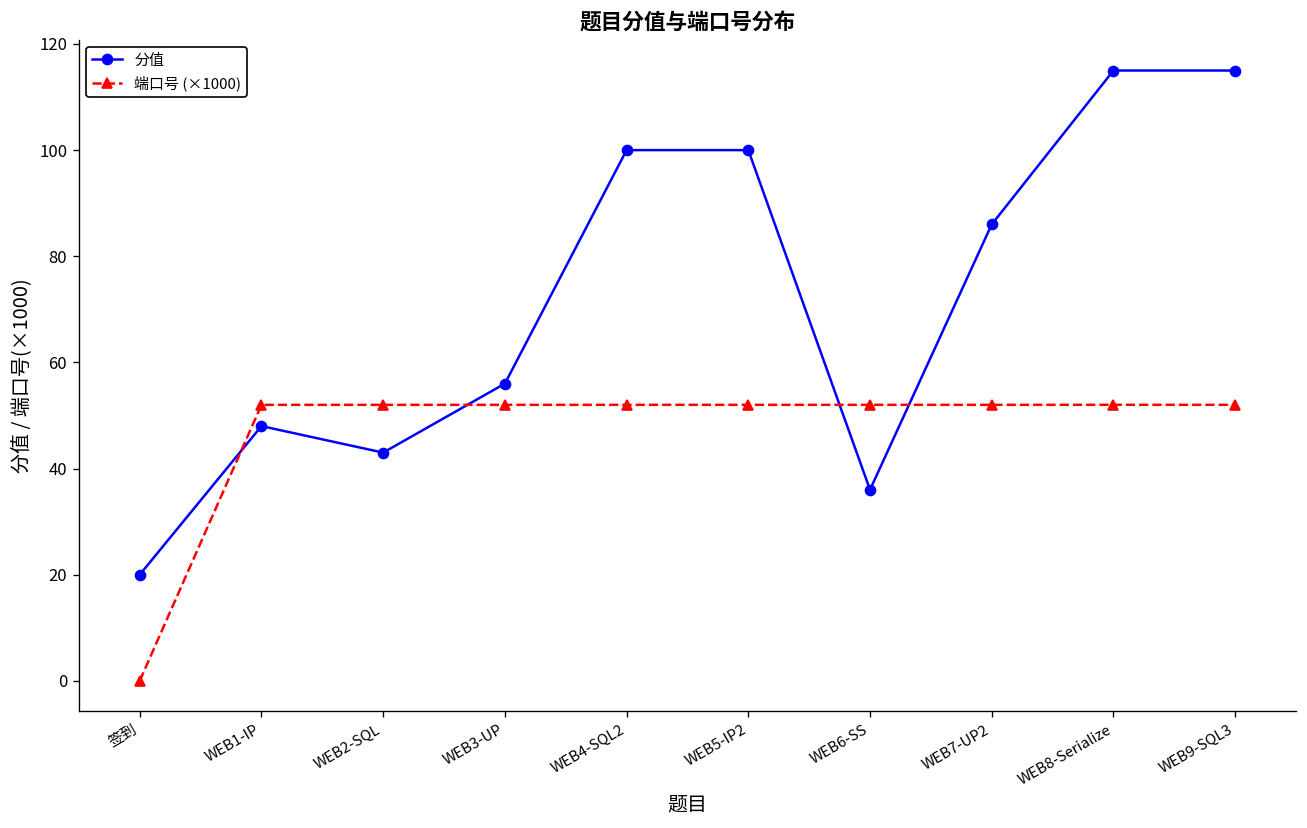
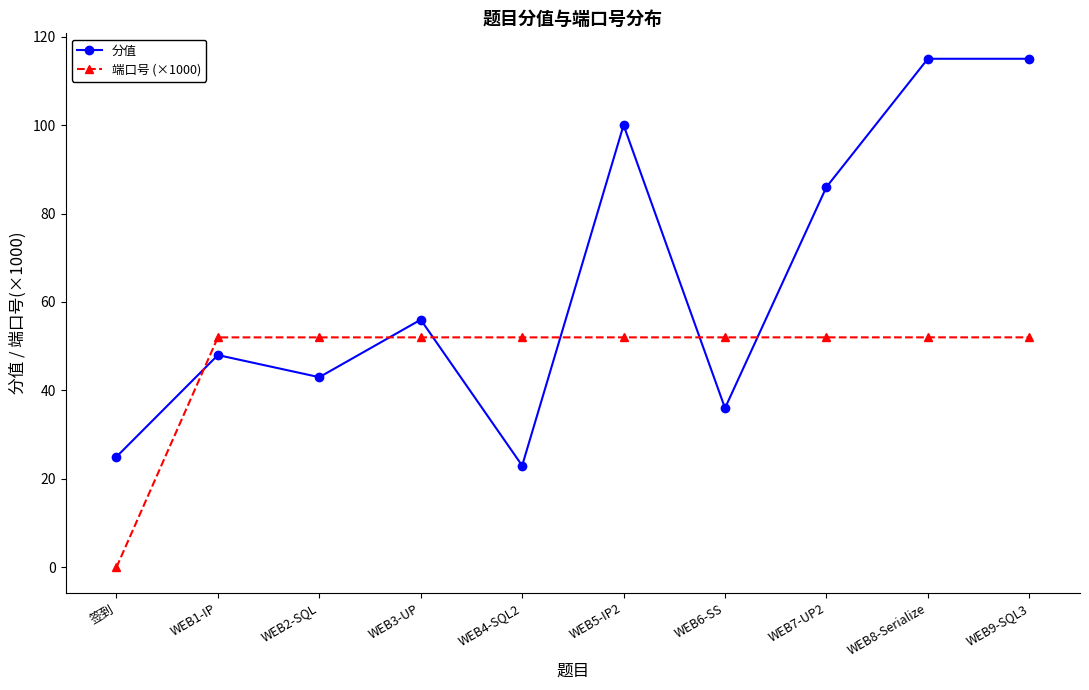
分值, 签到: 20 -> 25
分值, WEB4-SQL2: 100 -> 23
